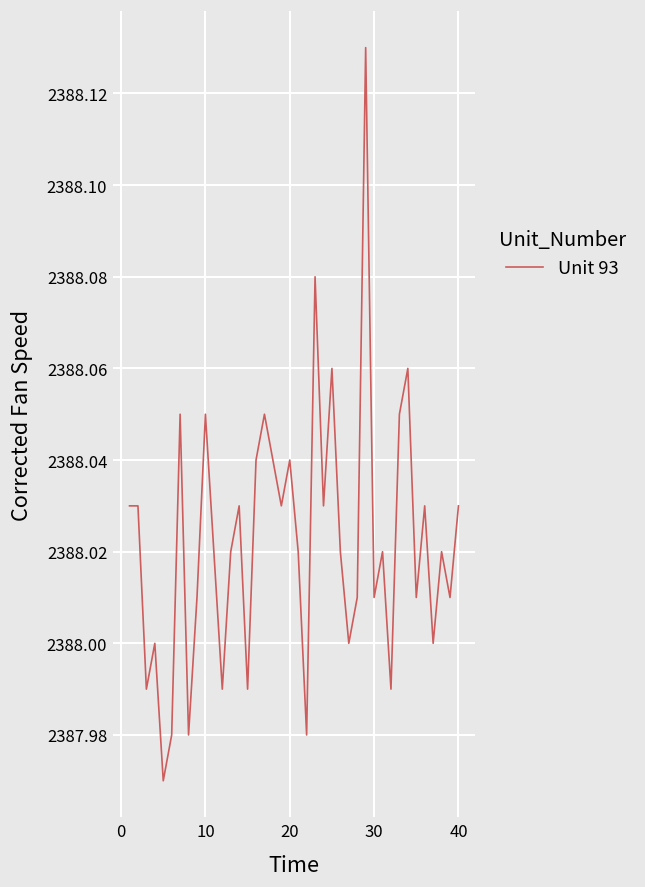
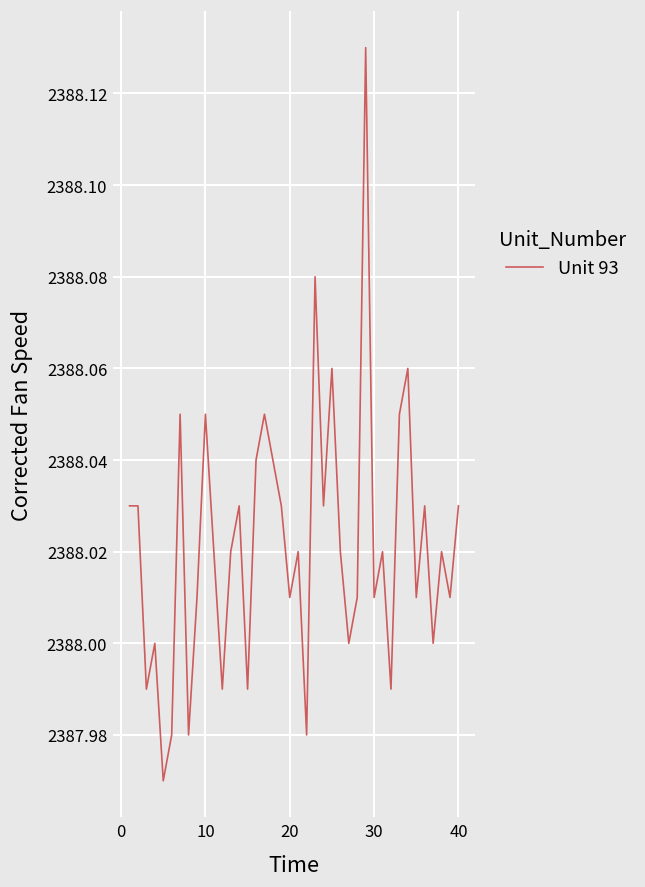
20: 2388.04 -> 2388.01
